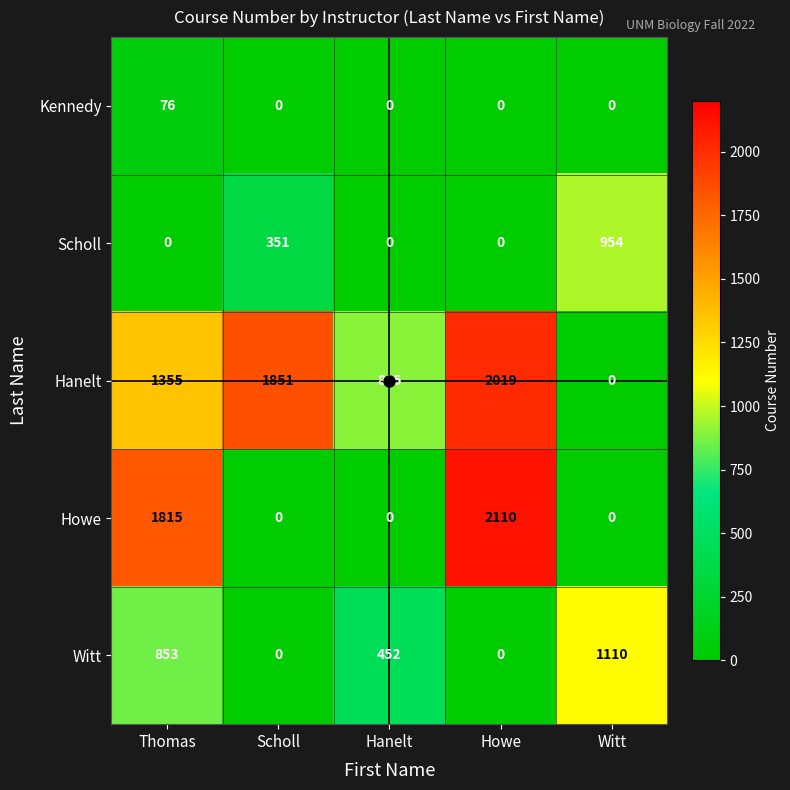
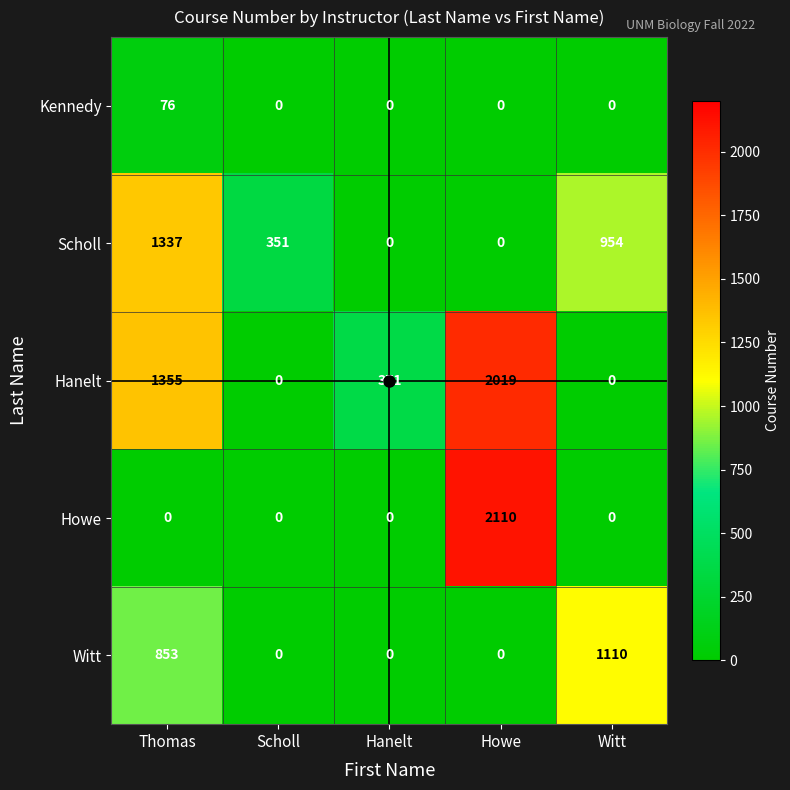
Scholl, Thomas: 0 -> 1337
Hanelt, Scholl: 1851 -> 0
Hanelt, Hanelt: 895 -> 371
Howe, Thomas: 1815 -> 0
Witt, Hanelt: 452 -> 0
